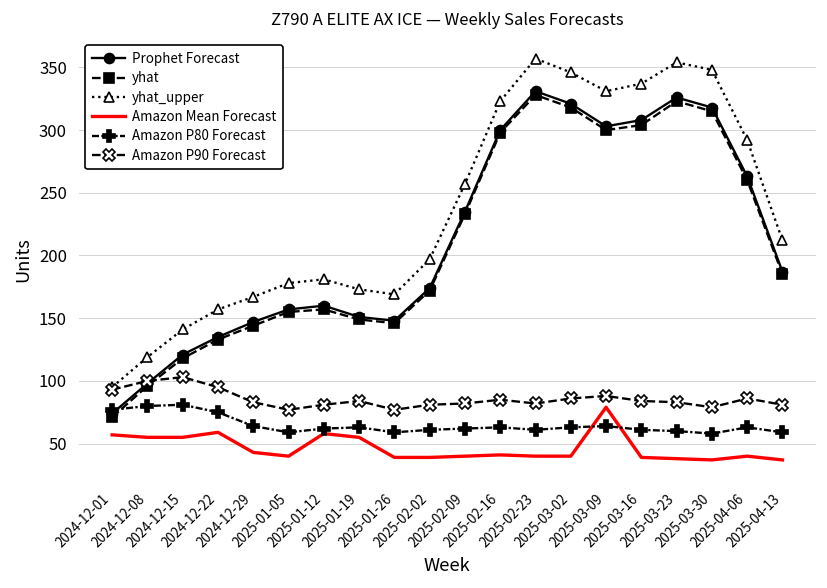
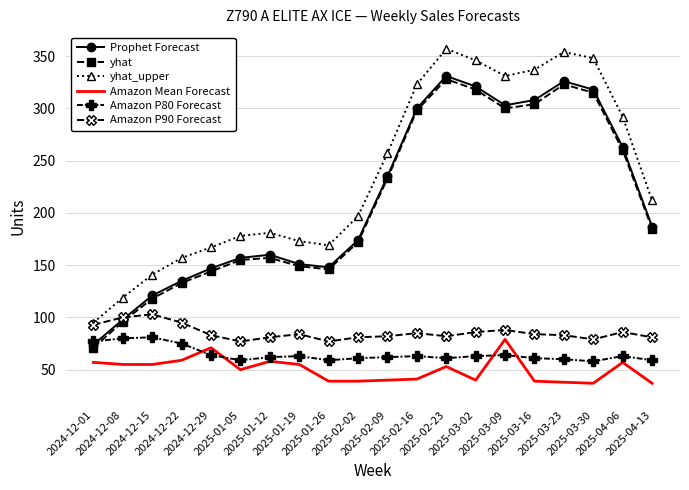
Amazon Mean Forecast, 2024-12-29: 43 -> 71
Amazon Mean Forecast, 2025-01-05: 40 -> 50
Amazon Mean Forecast, 2025-02-23: 40 -> 53
Amazon Mean Forecast, 2025-04-06: 40 -> 57
